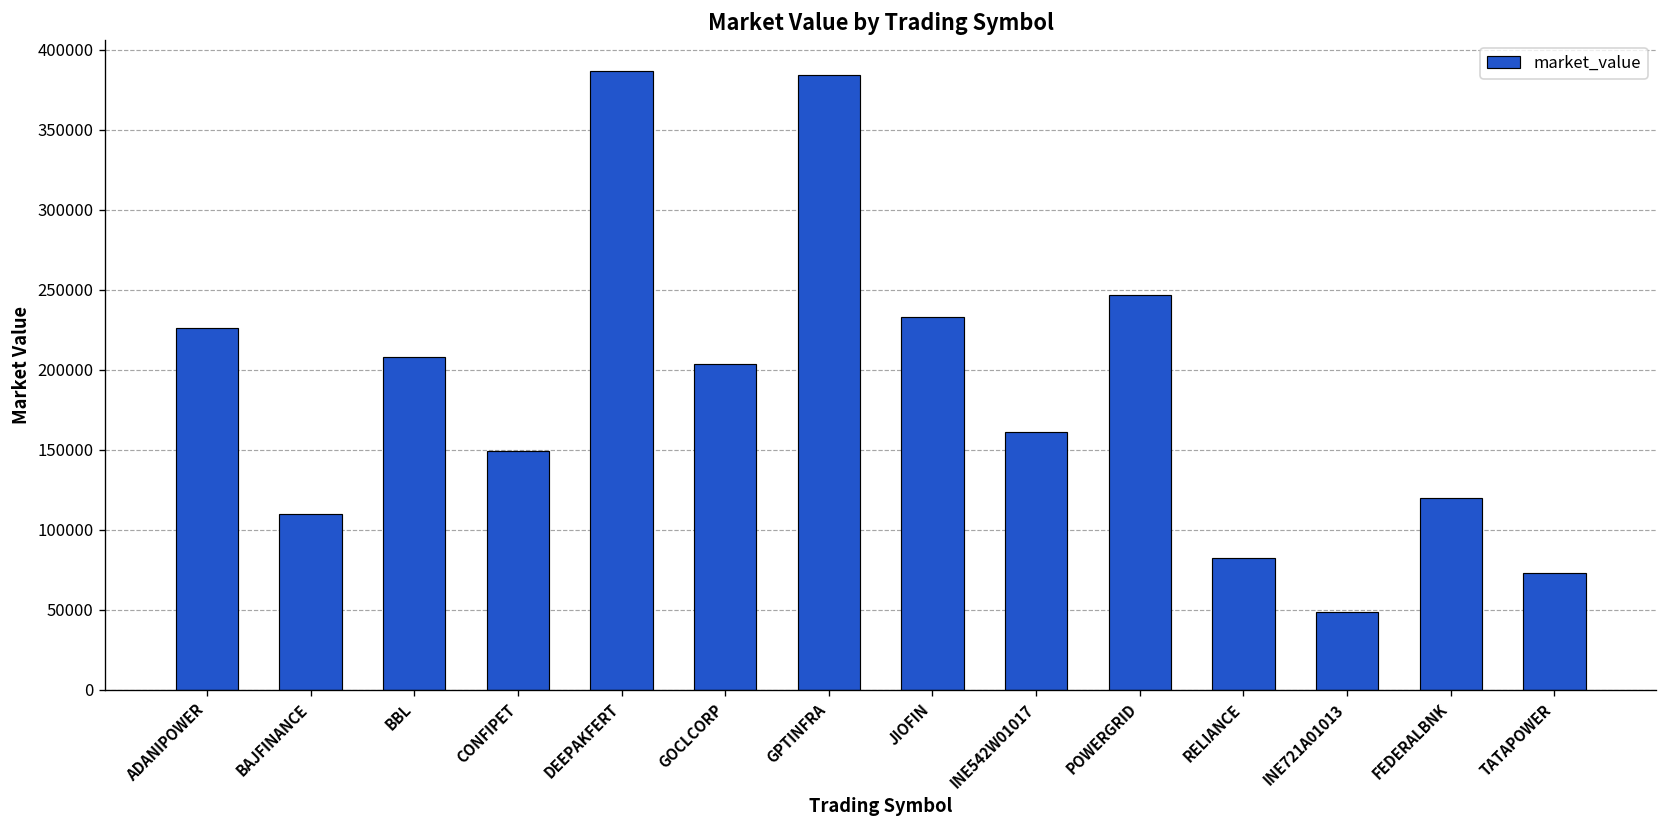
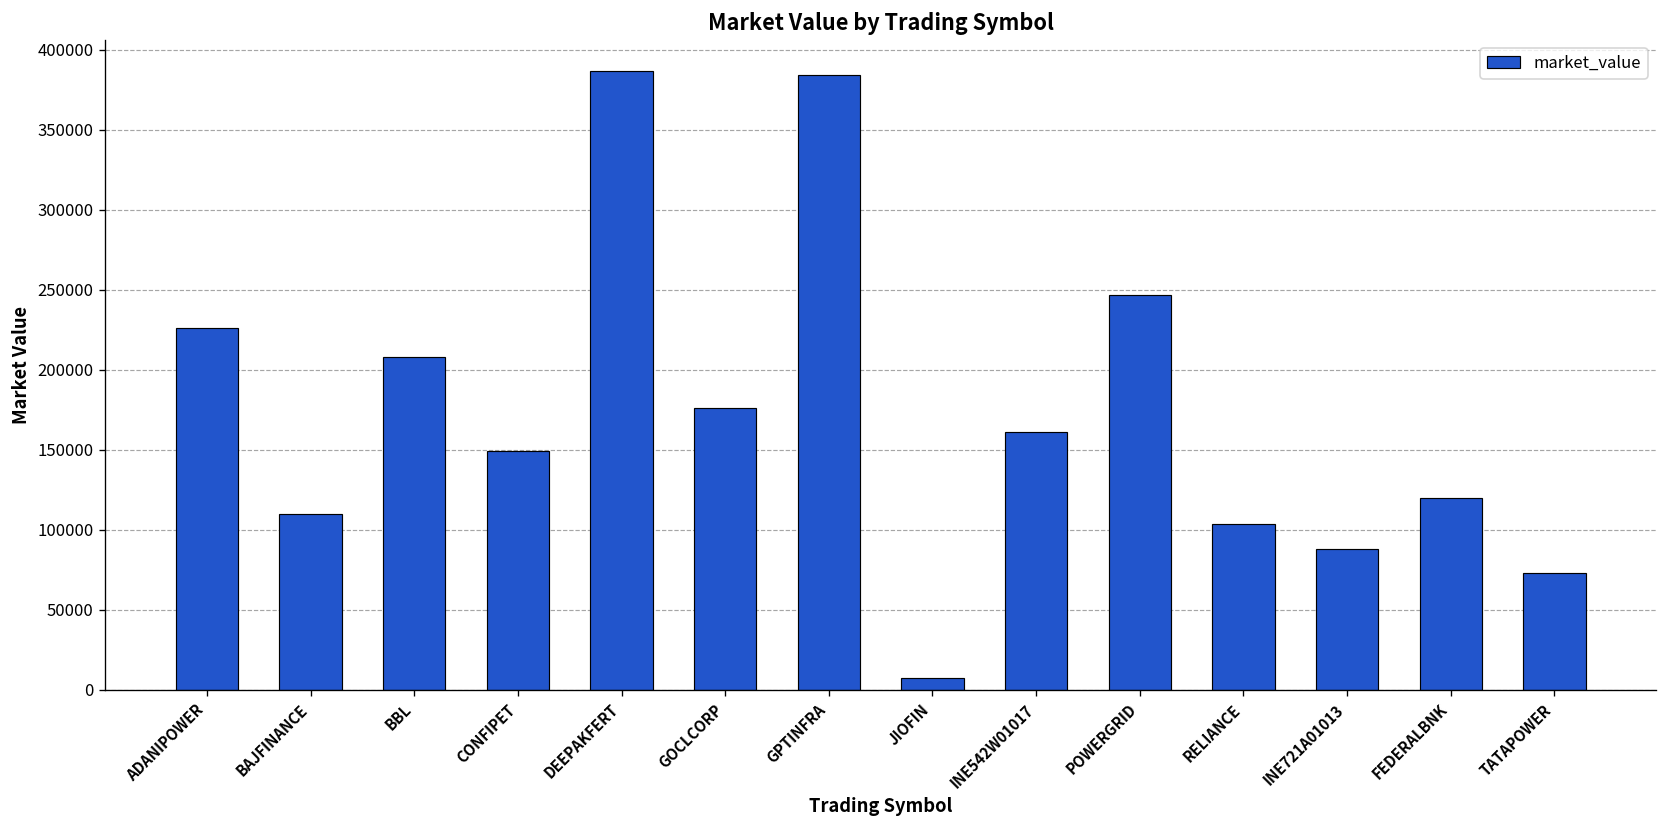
GOCLCORP: 204000 -> 176000
JIOFIN: 233000 -> 7000
RELIANCE: 83000 -> 103000
INE721A01013: 49000 -> 88000
